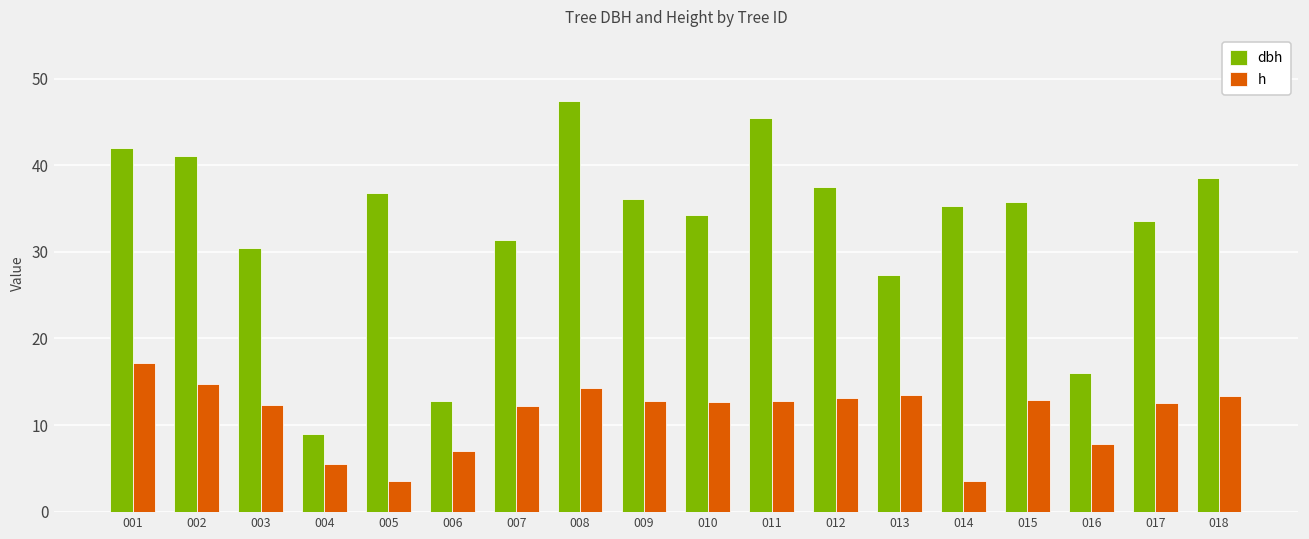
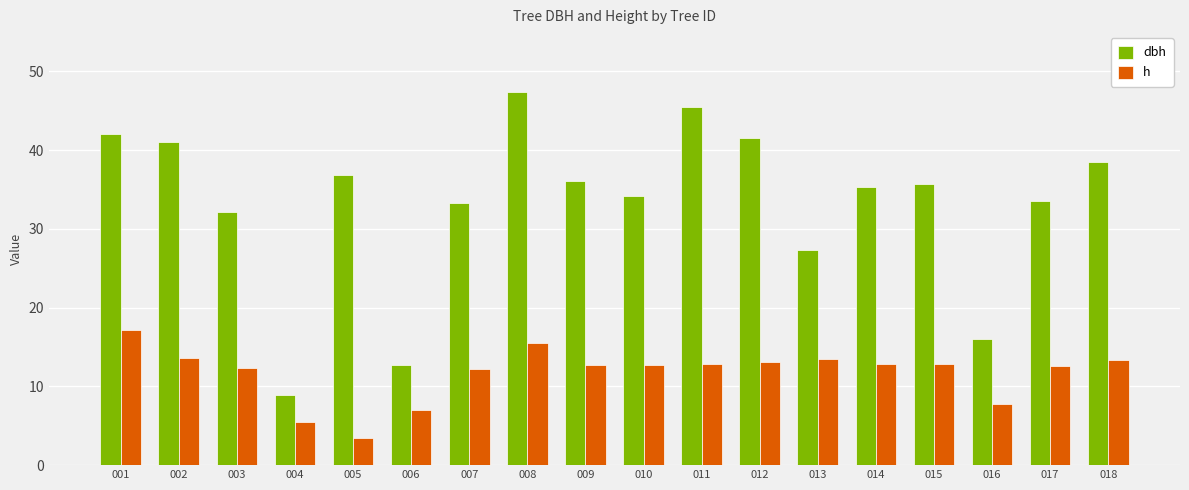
h, 002: 15 -> 14
dbh, 003: 30 -> 32
dbh, 007: 31 -> 33
h, 008: 14 -> 16
dbh, 012: 37 -> 42
h, 014: 4 -> 13
